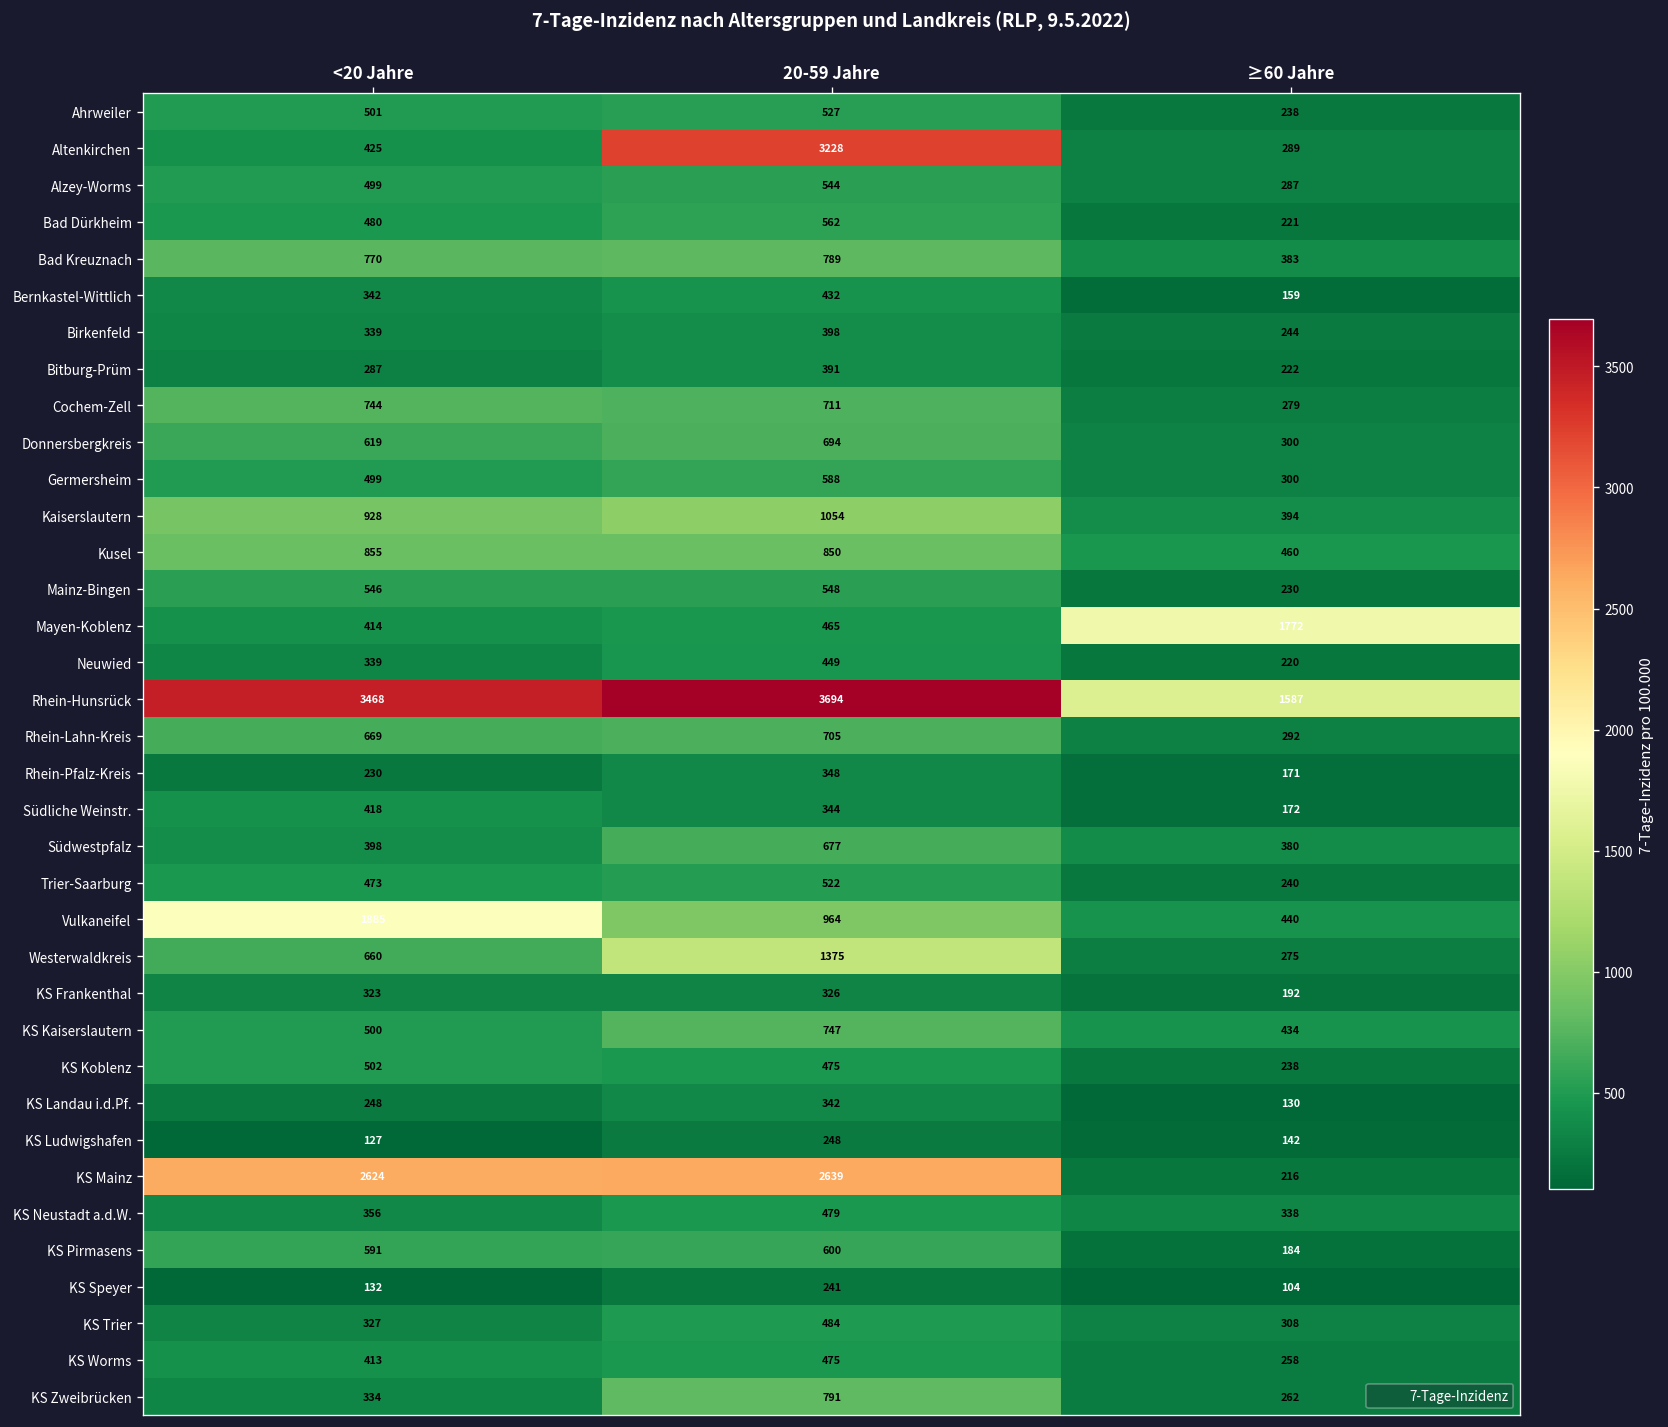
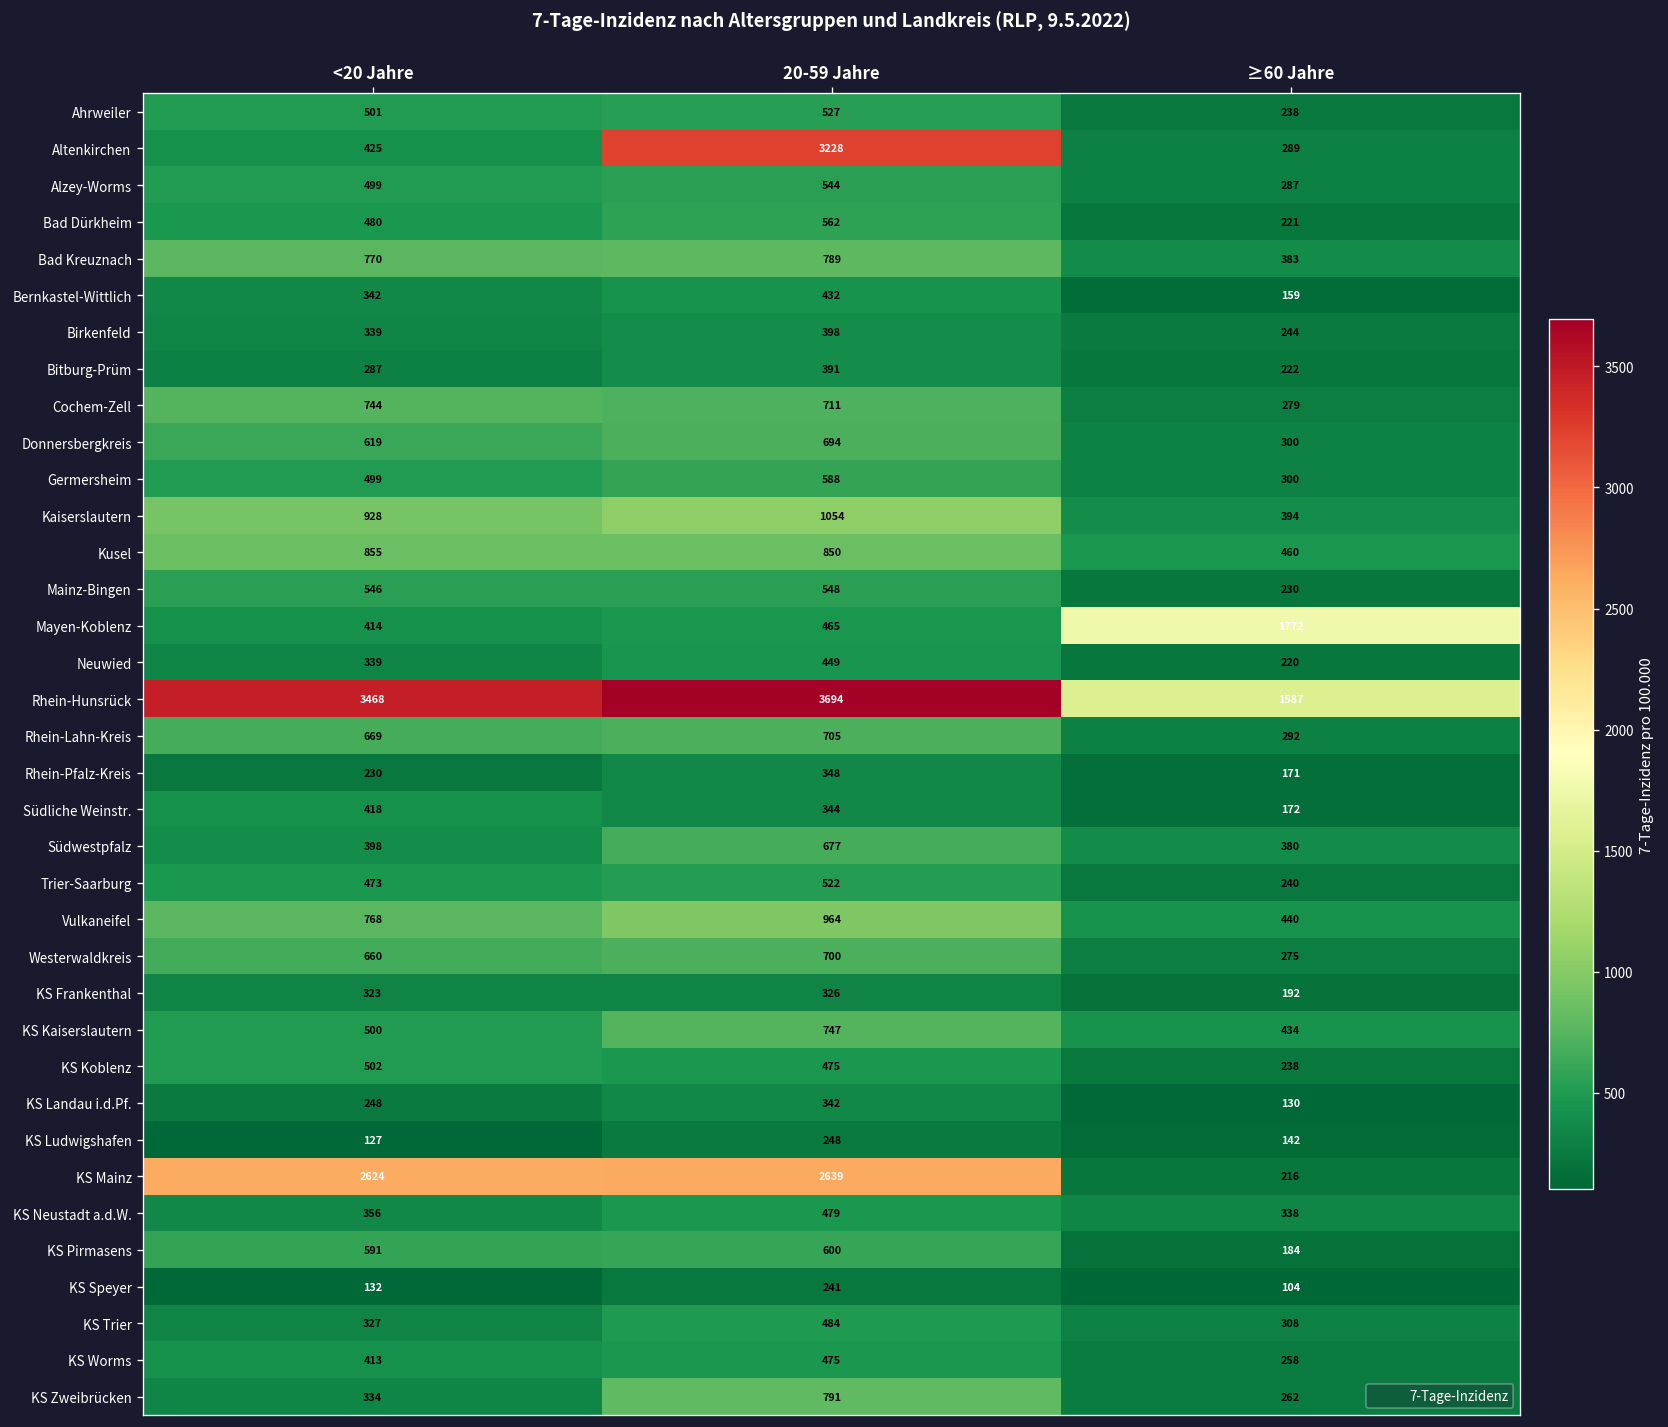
Vulkaneifel, <20 Jahre: 1885 -> 768
Westerwaldkreis, 20-59 Jahre: 1375 -> 700
